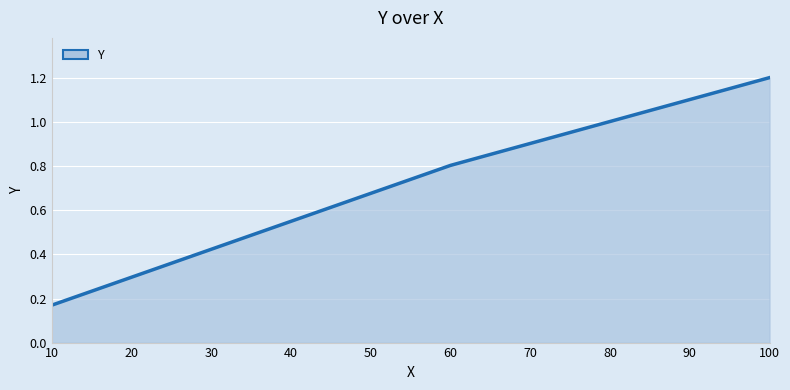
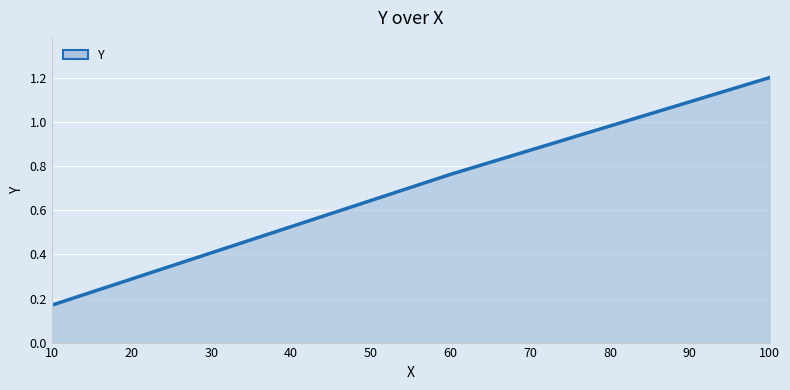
60: 0.80 -> 0.76
